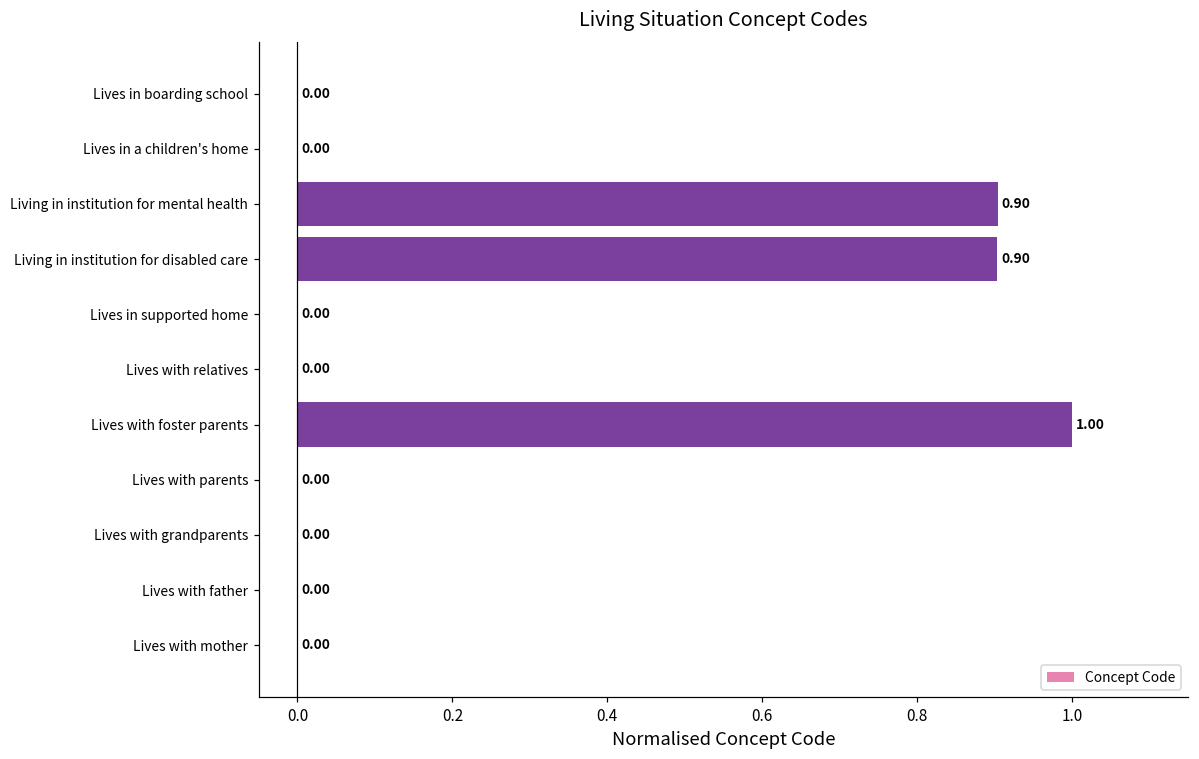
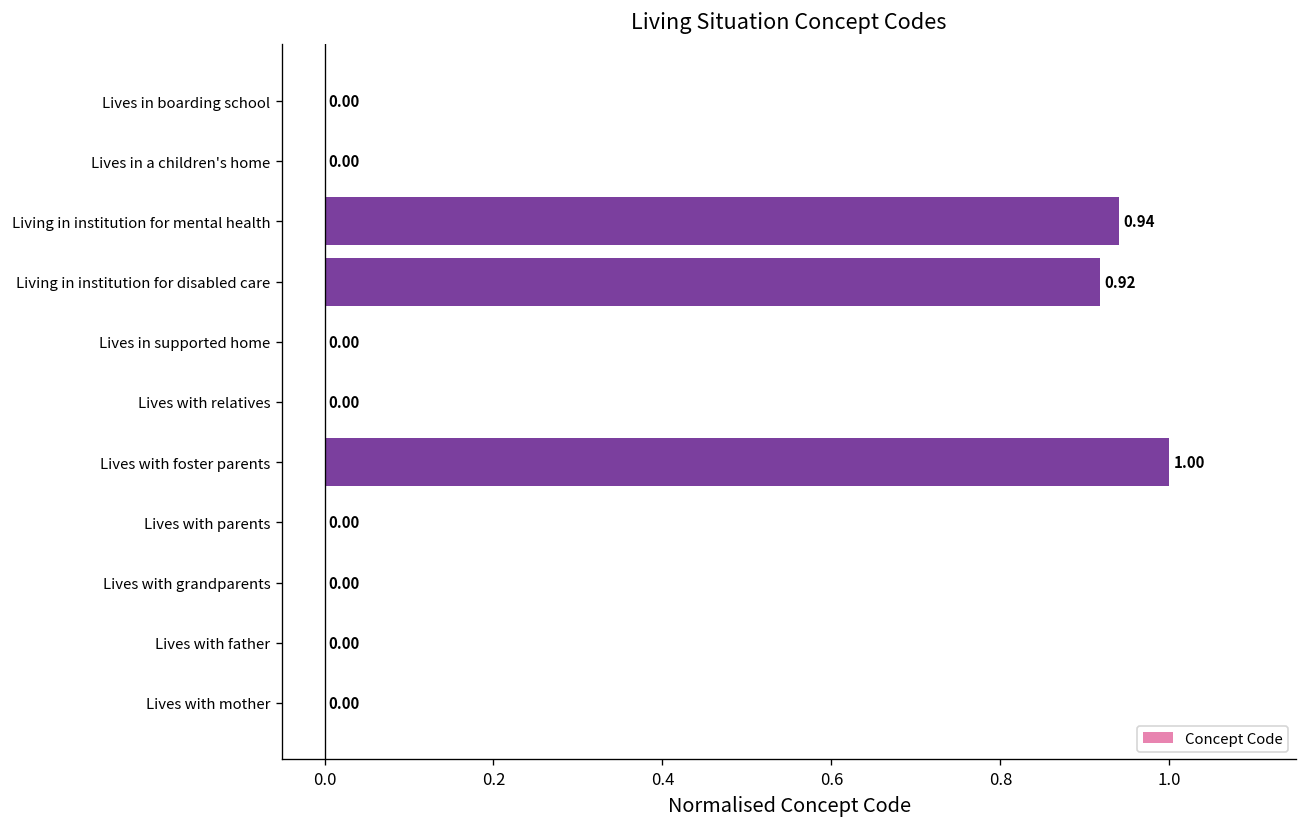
Living in institution for mental health: 0.90 -> 0.94
Living in institution for disabled care: 0.90 -> 0.92
